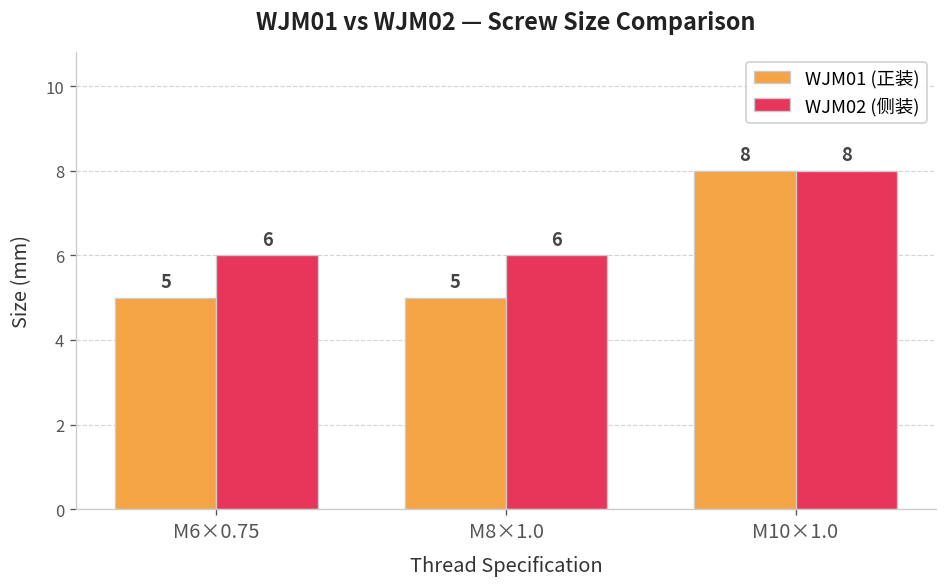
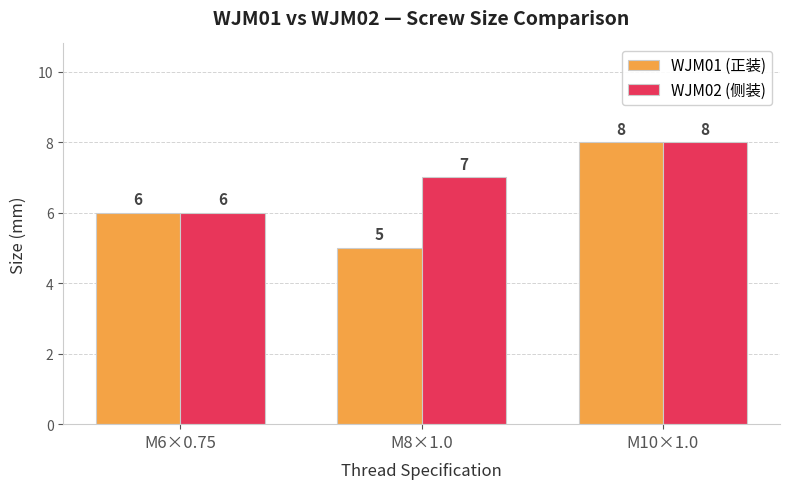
WJM01 (正装), M6×0.75: 5 -> 6
WJM02 (侧装), M8×1.0: 6 -> 7
